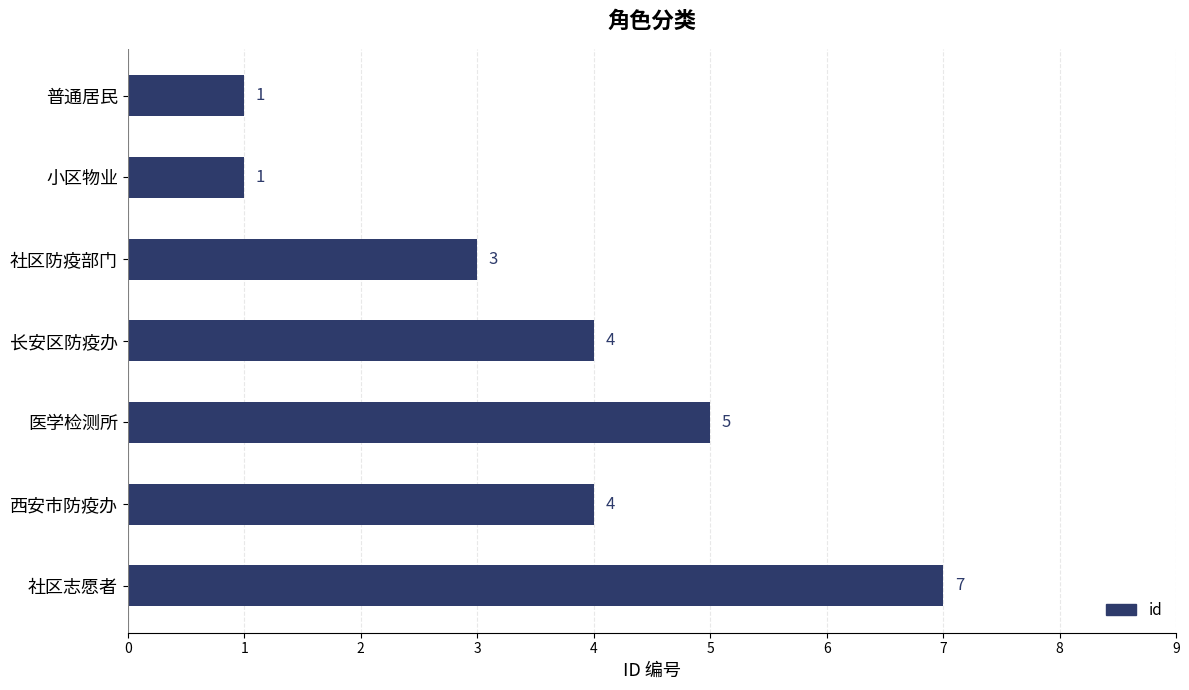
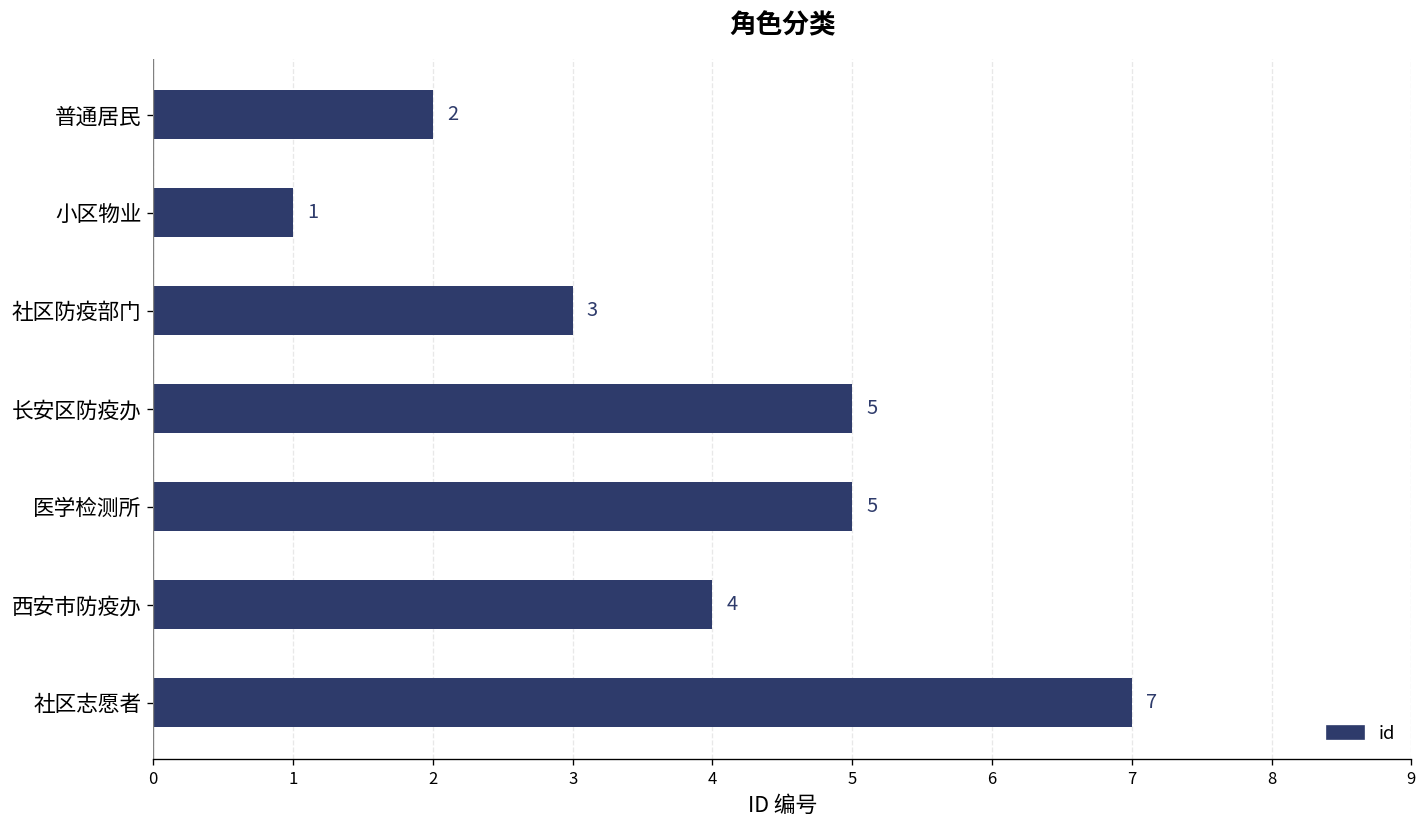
普通居民: 1 -> 2
长安区防疫办: 4 -> 5
